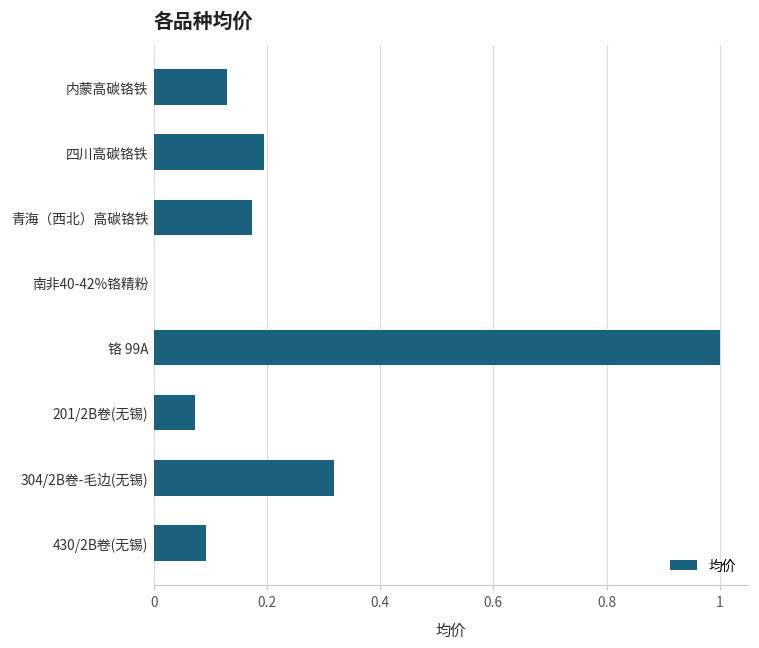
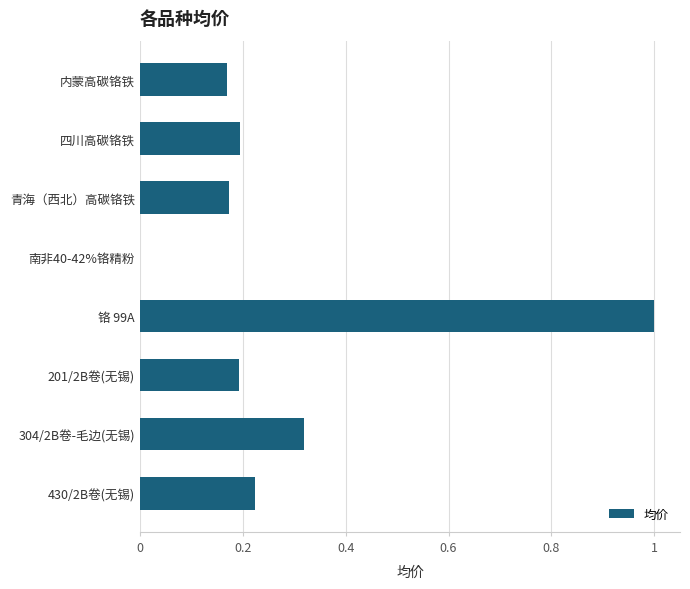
内蒙高碳铬铁: 0.13 -> 0.17
201/2B卷(无锡): 0.07 -> 0.19
430/2B卷(无锡): 0.09 -> 0.22
